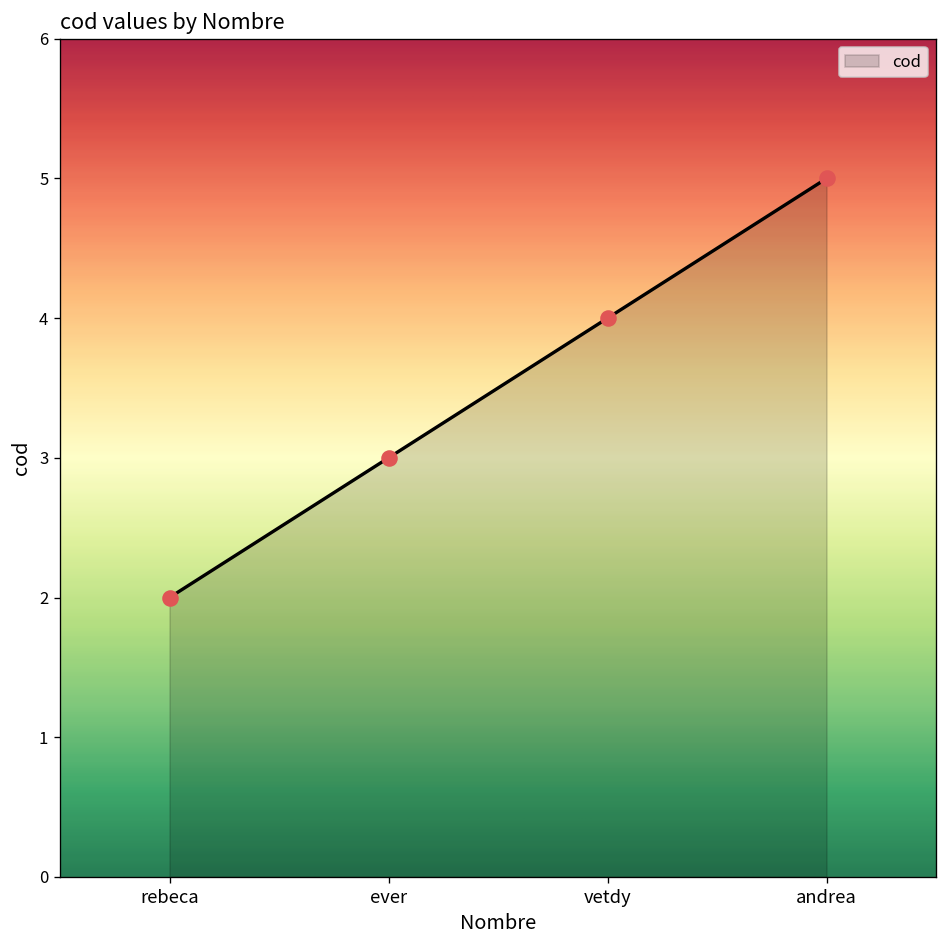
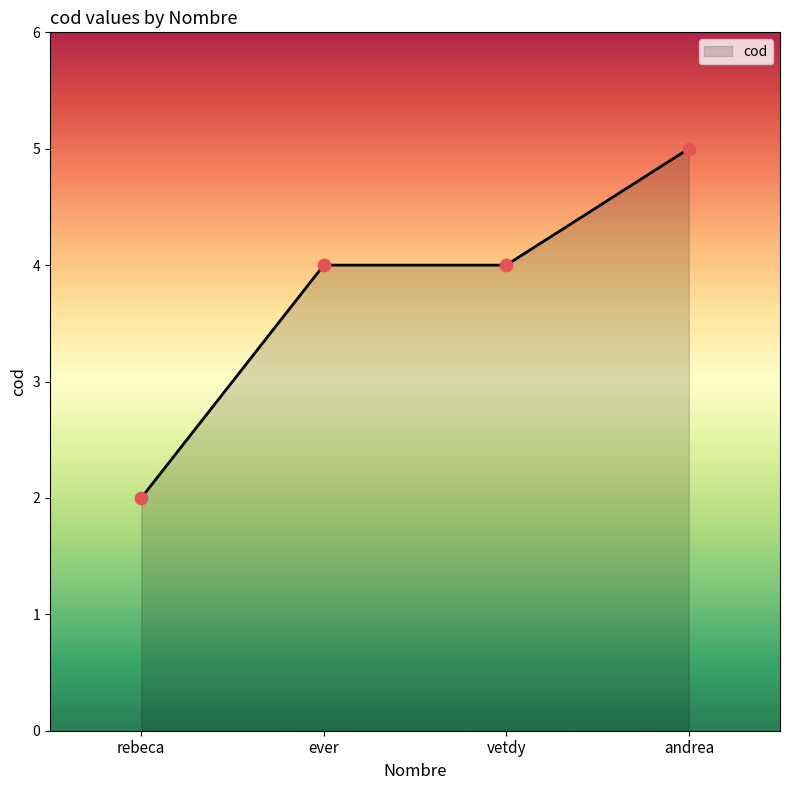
ever: 3 -> 4
